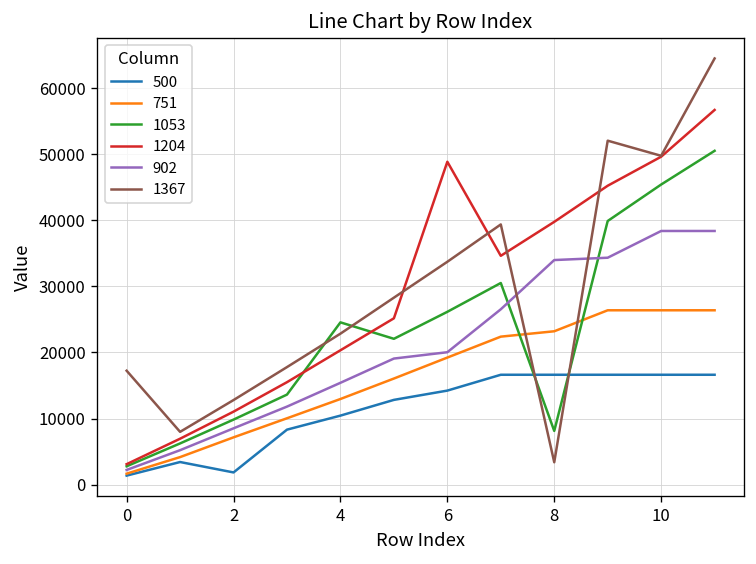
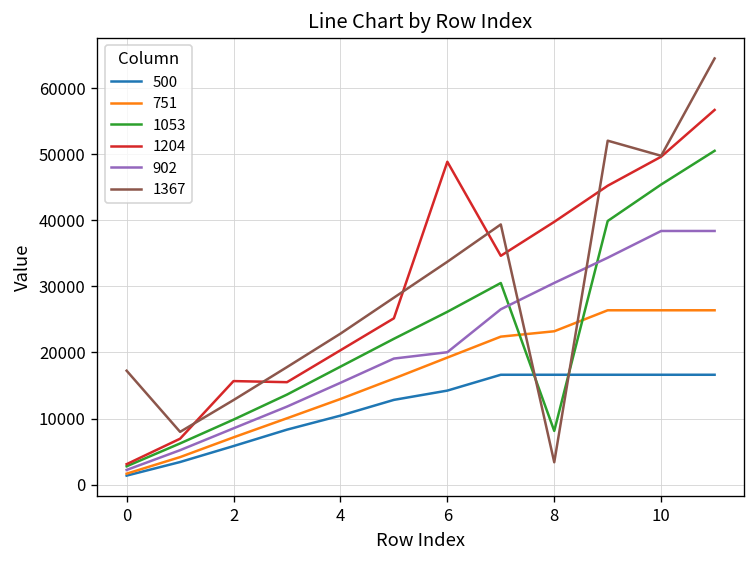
500, 2: 2000 -> 6000
1204, 2: 11000 -> 16000
1053, 4: 25000 -> 18000
902, 8: 34000 -> 31000
